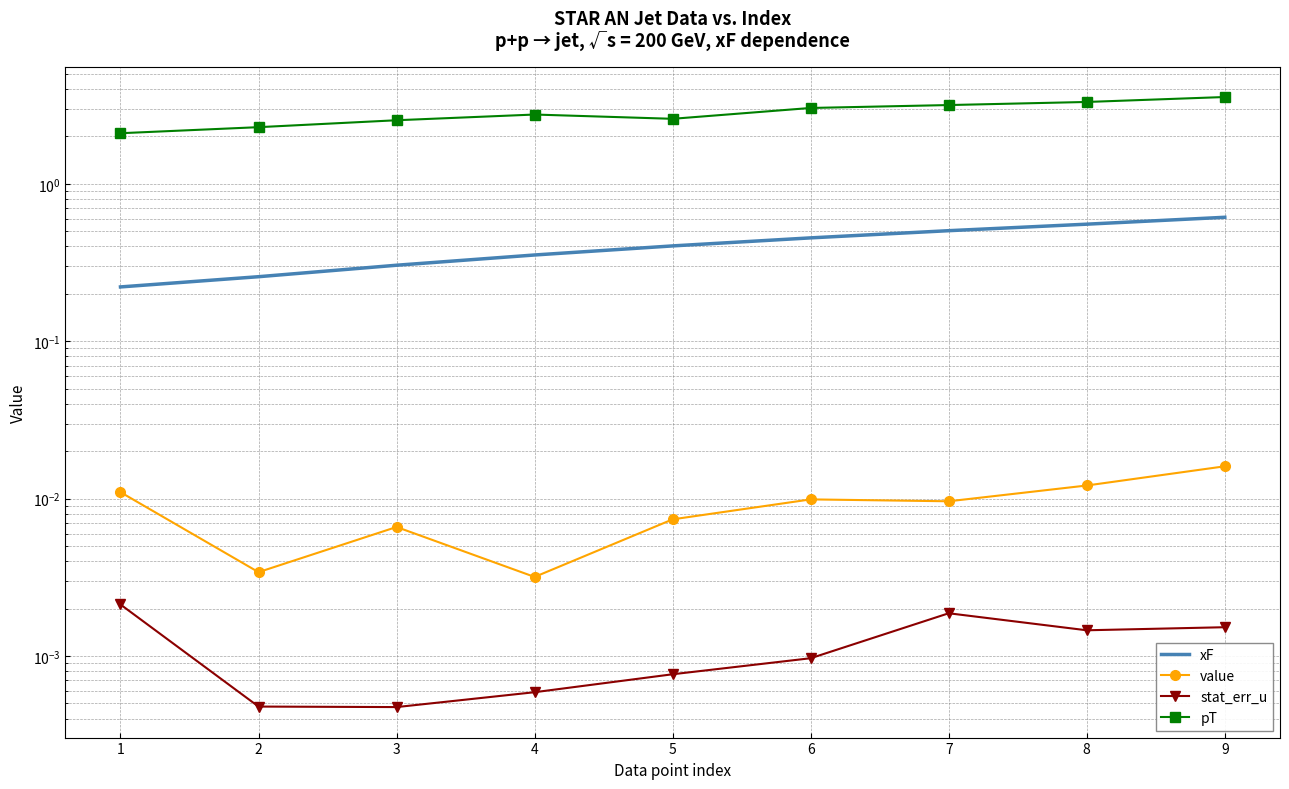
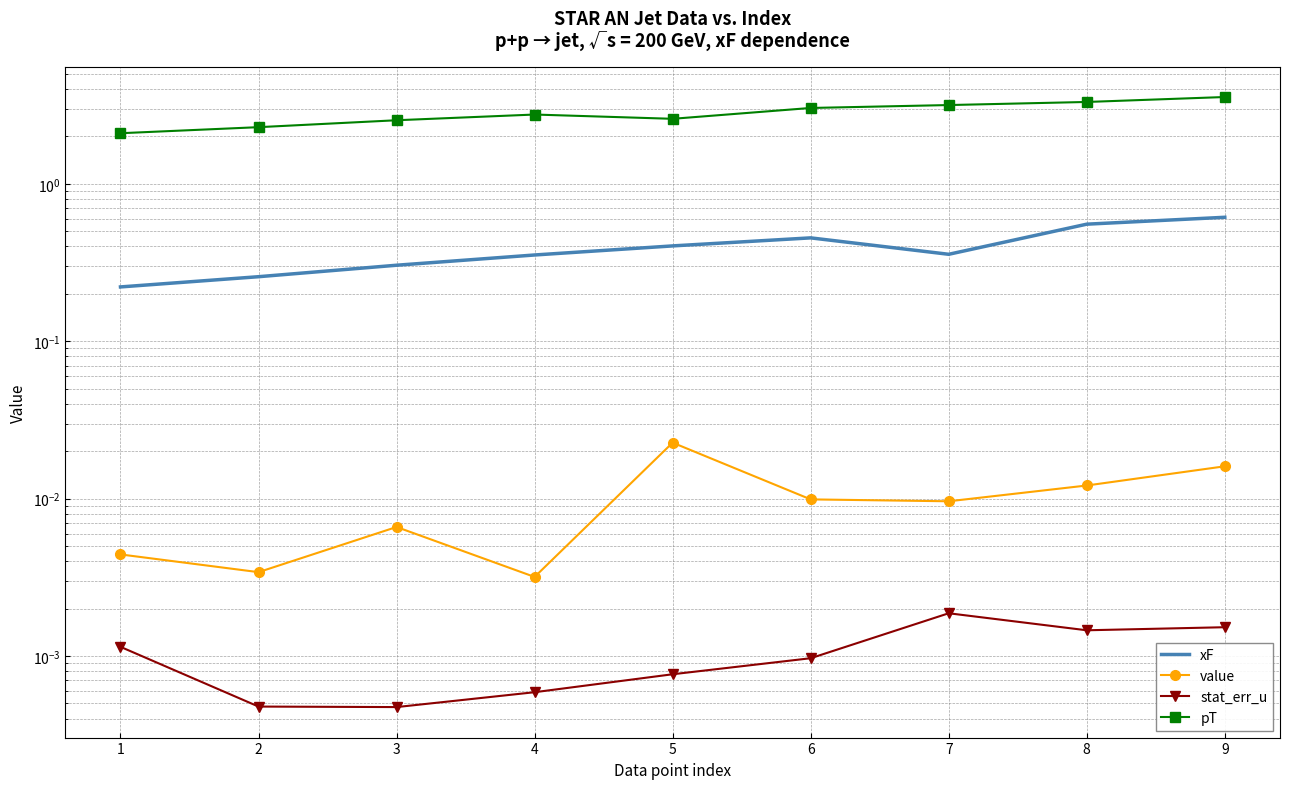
value, 1: 0.011 -> 0.0044
stat_err_u, 1: 0.0021 -> 0.0011
value, 5: 0.007 -> 0.023
xF, 7: 0.50 -> 0.36
